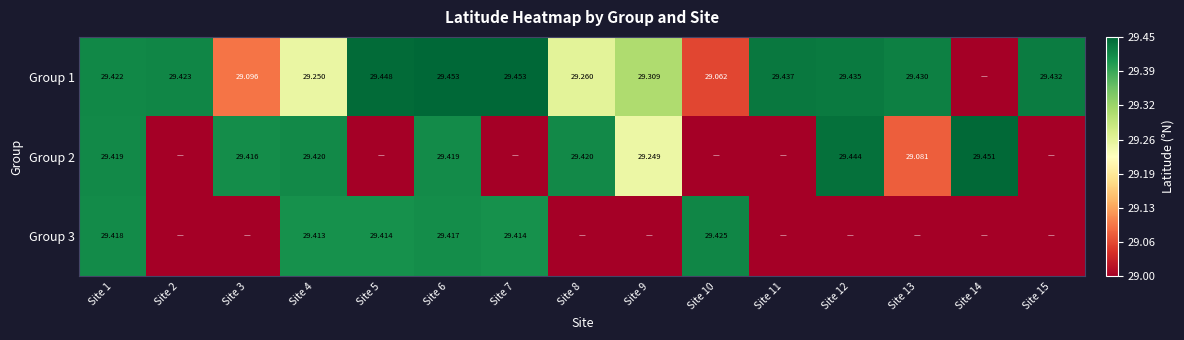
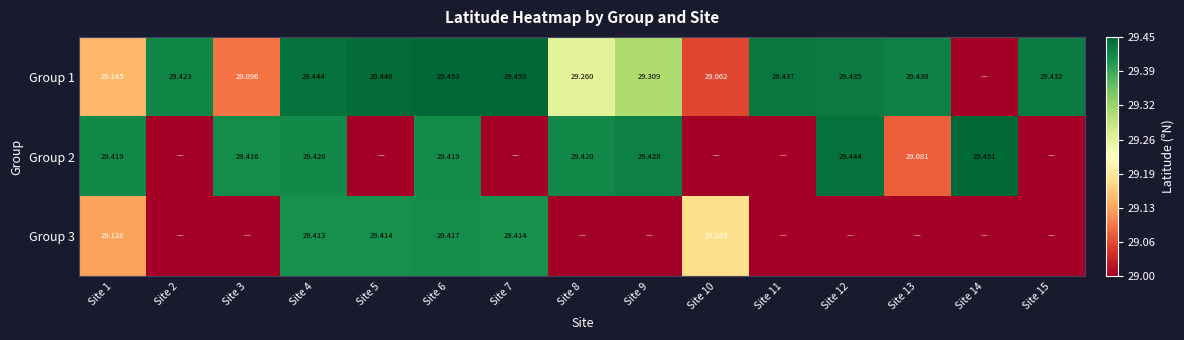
Group 1, Site 1: 29.422 -> 29.145
Group 1, Site 4: 29.250 -> 29.444
Group 2, Site 9: 29.249 -> 29.428
Group 3, Site 1: 29.418 -> 29.128
Group 3, Site 10: 29.425 -> 29.183
